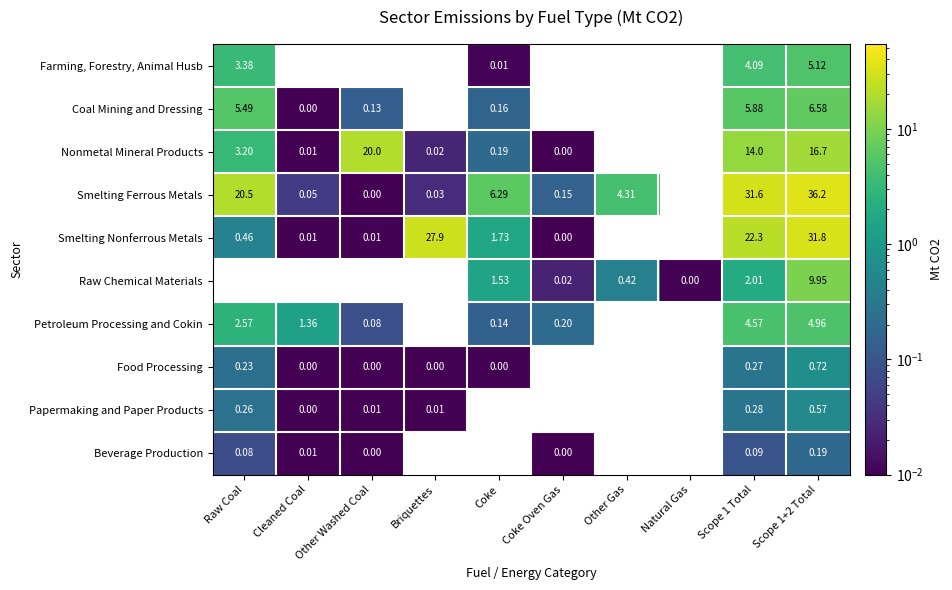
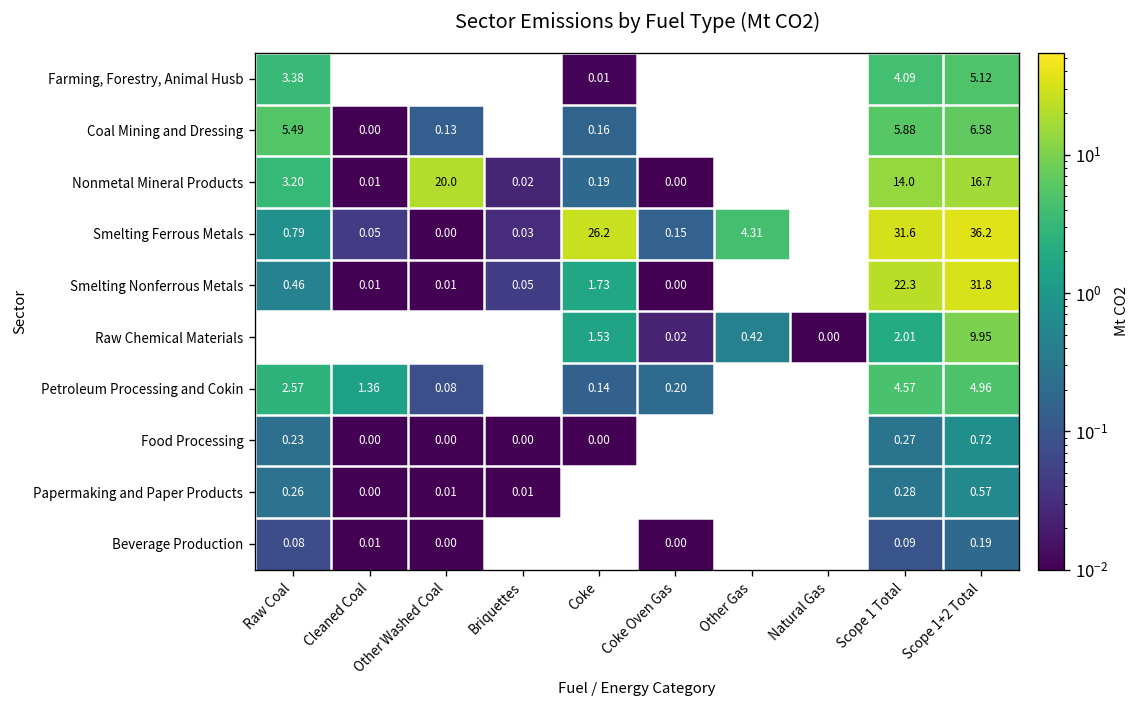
Smelting Ferrous Metals, Raw Coal: 20.5 -> 0.79
Smelting Ferrous Metals, Coke: 6.29 -> 26.2
Smelting Nonferrous Metals, Briquettes: 27.9 -> 0.05
